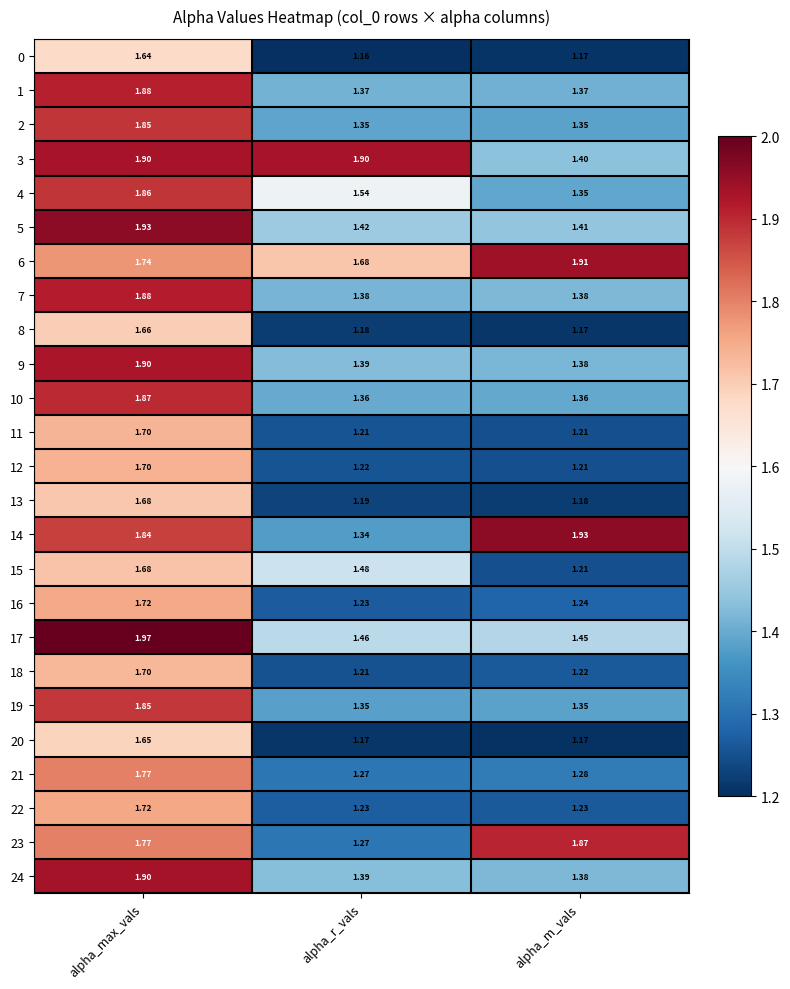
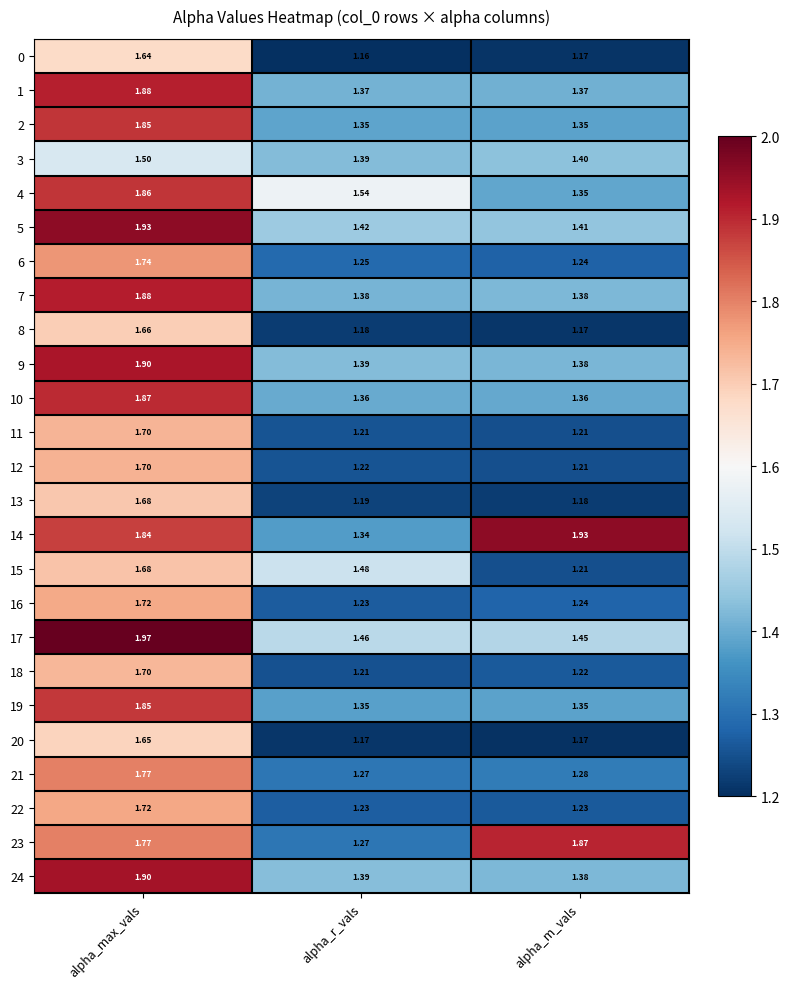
3, alpha_max_vals: 1.90 -> 1.50
3, alpha_r_vals: 1.90 -> 1.39
6, alpha_r_vals: 1.68 -> 1.25
6, alpha_m_vals: 1.91 -> 1.24
